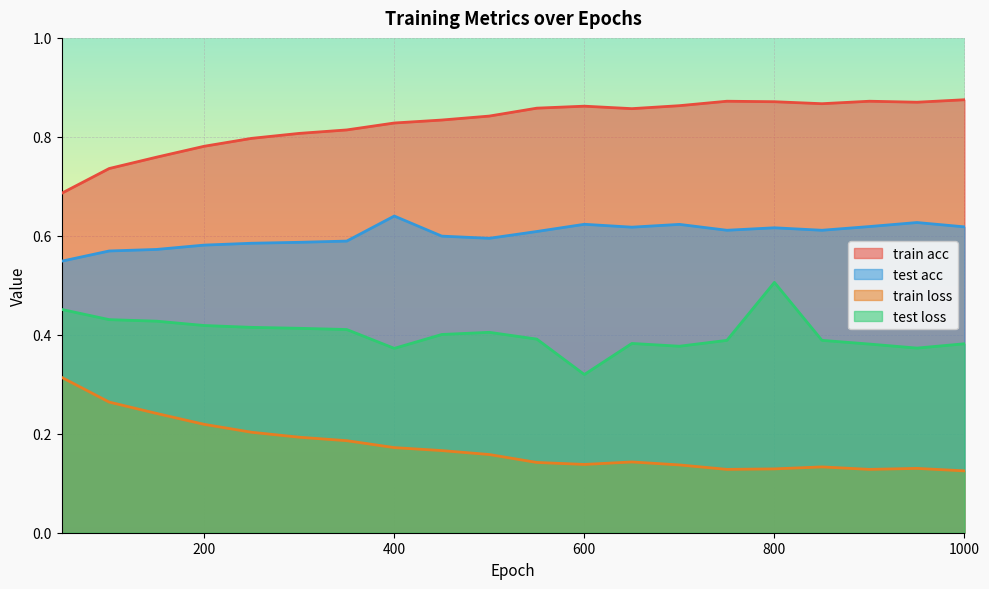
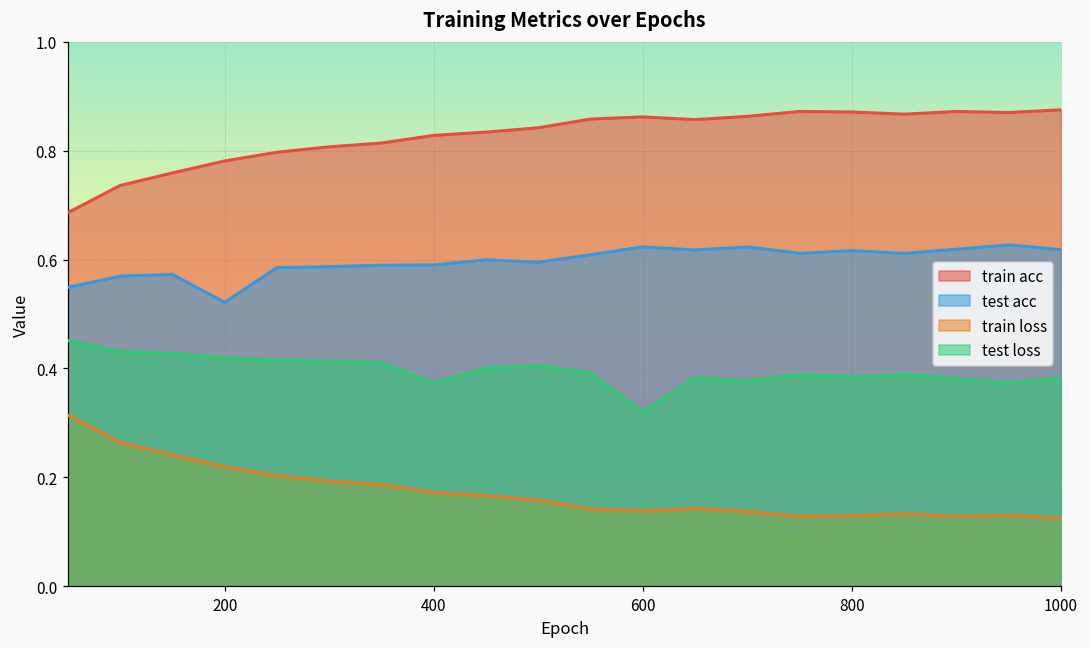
test acc, 200: 0.58 -> 0.52
test acc, 400: 0.64 -> 0.59
test loss, 800: 0.51 -> 0.38
